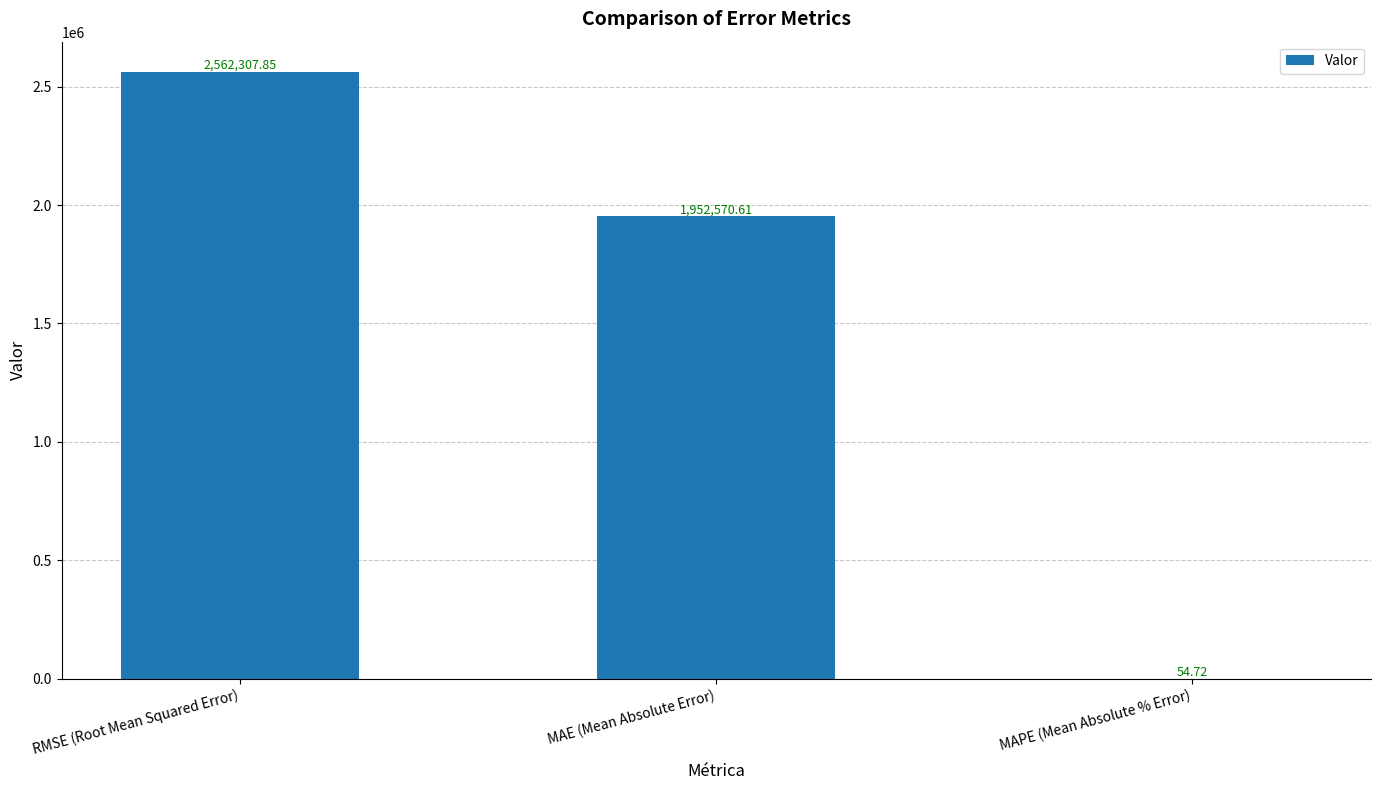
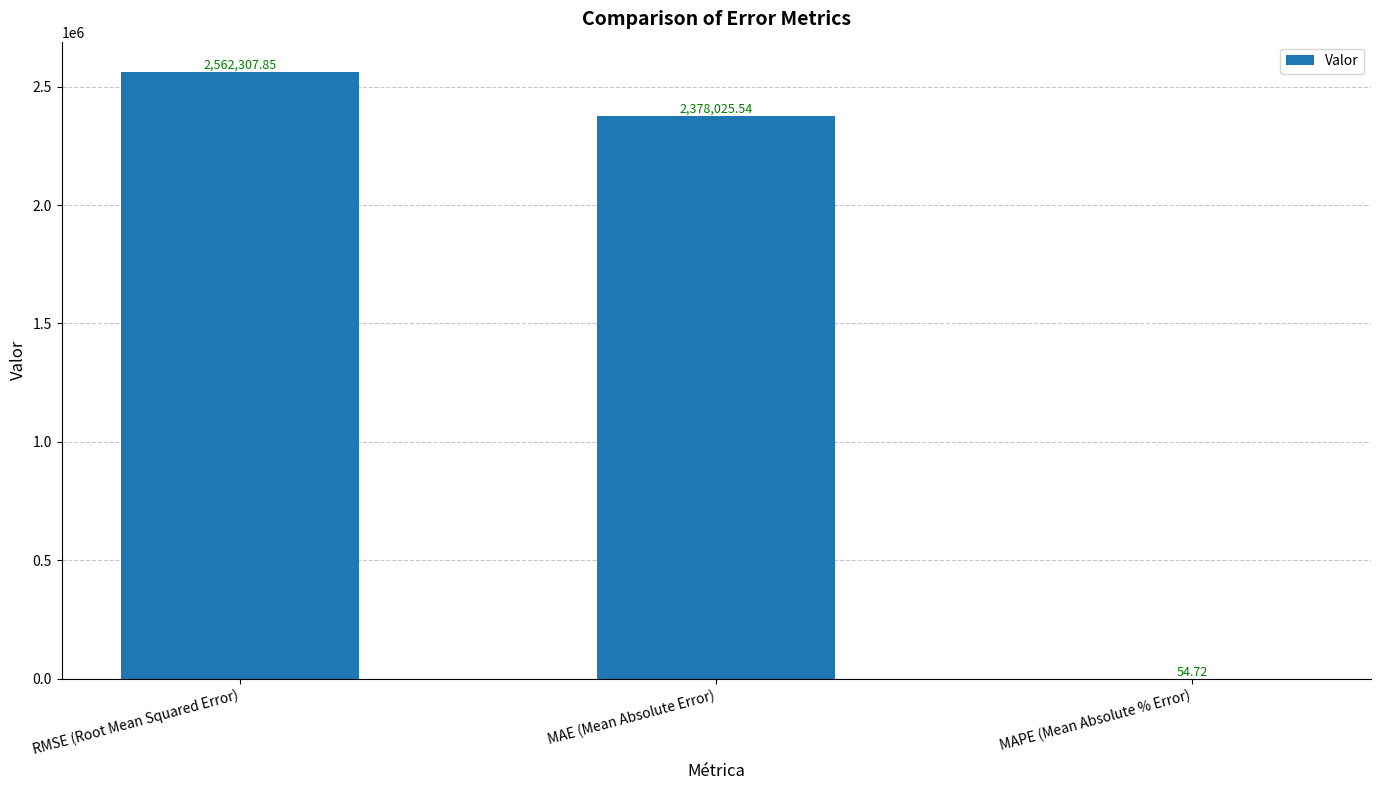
MAE (Mean Absolute Error): 1,952,570.61 -> 2,378,025.54
